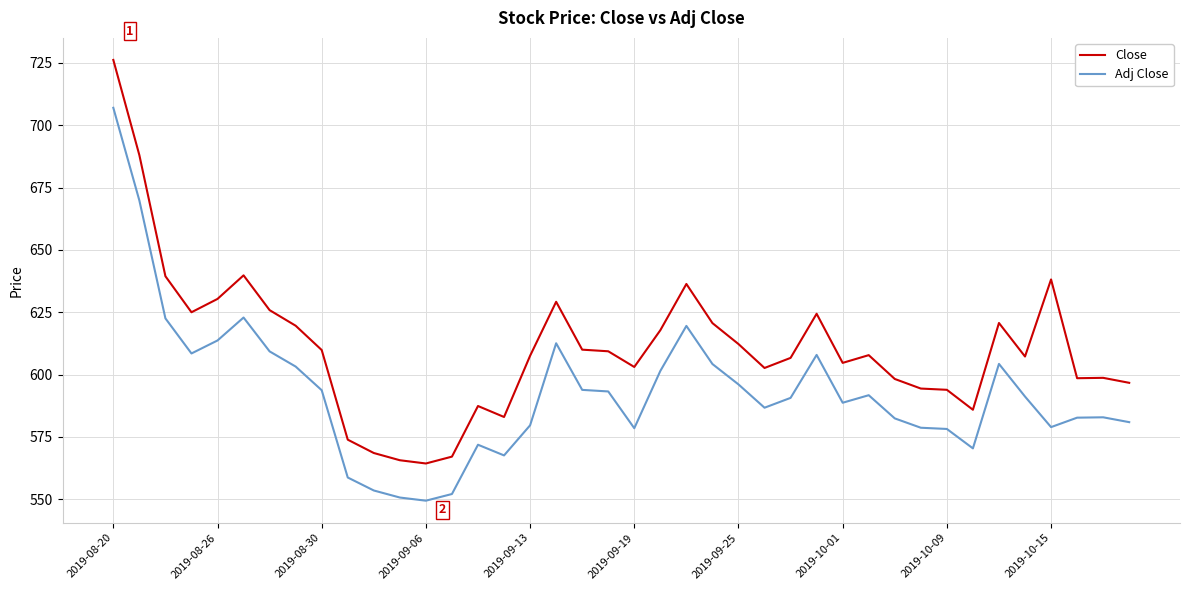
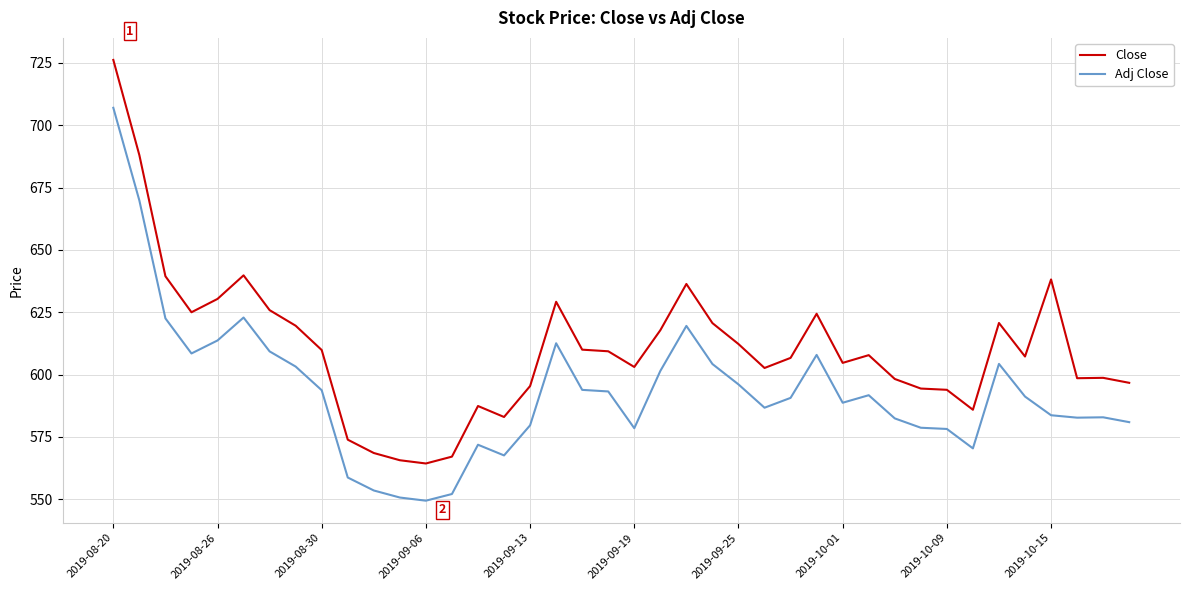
Close, 2019-09-13: 608 -> 595
Adj Close, 2019-10-15: 579 -> 584
